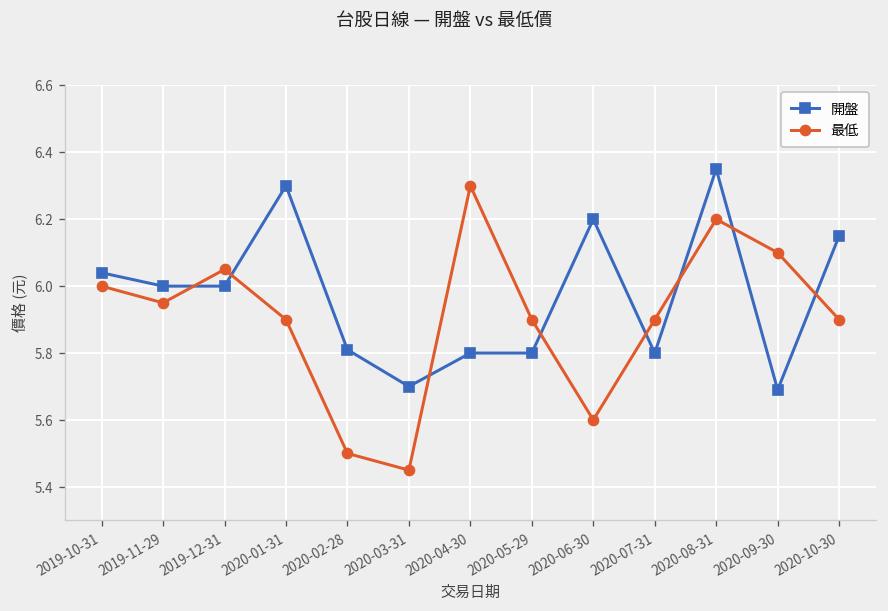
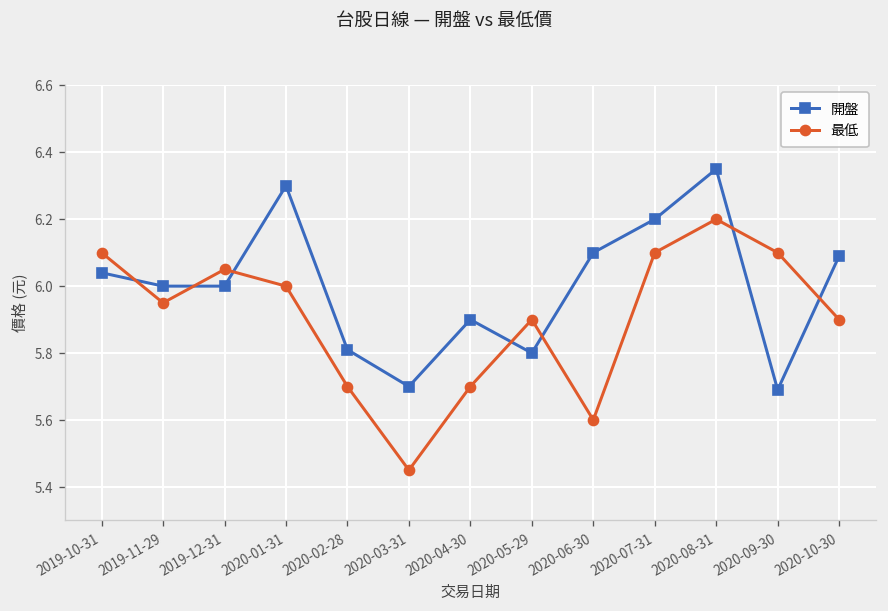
最低, 2019-10-31: 6.0 -> 6.1
最低, 2020-01-31: 5.9 -> 6.0
最低, 2020-02-28: 5.5 -> 5.7
開盤, 2020-04-30: 5.8 -> 5.9
最低, 2020-04-30: 6.3 -> 5.7
開盤, 2020-06-30: 6.2 -> 6.1
開盤, 2020-07-31: 5.8 -> 6.2
最低, 2020-07-31: 5.9 -> 6.1
開盤, 2020-10-30: 6.15 -> 6.09
